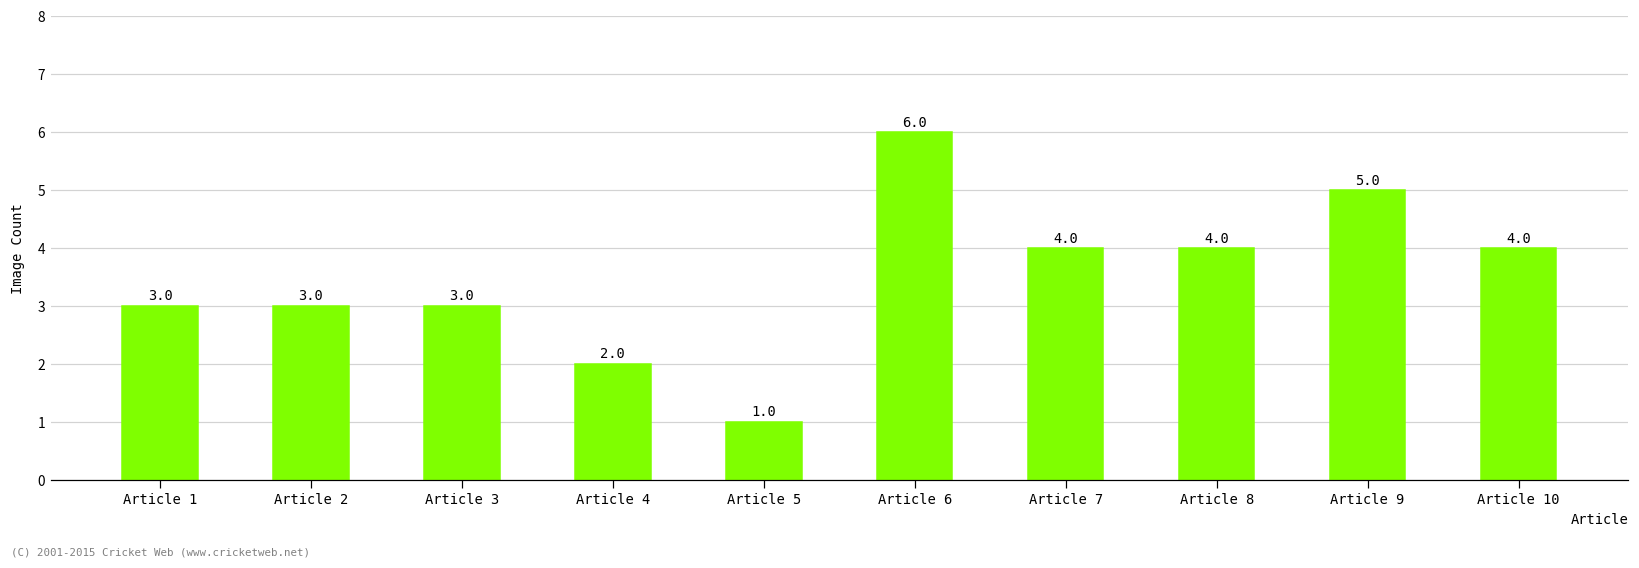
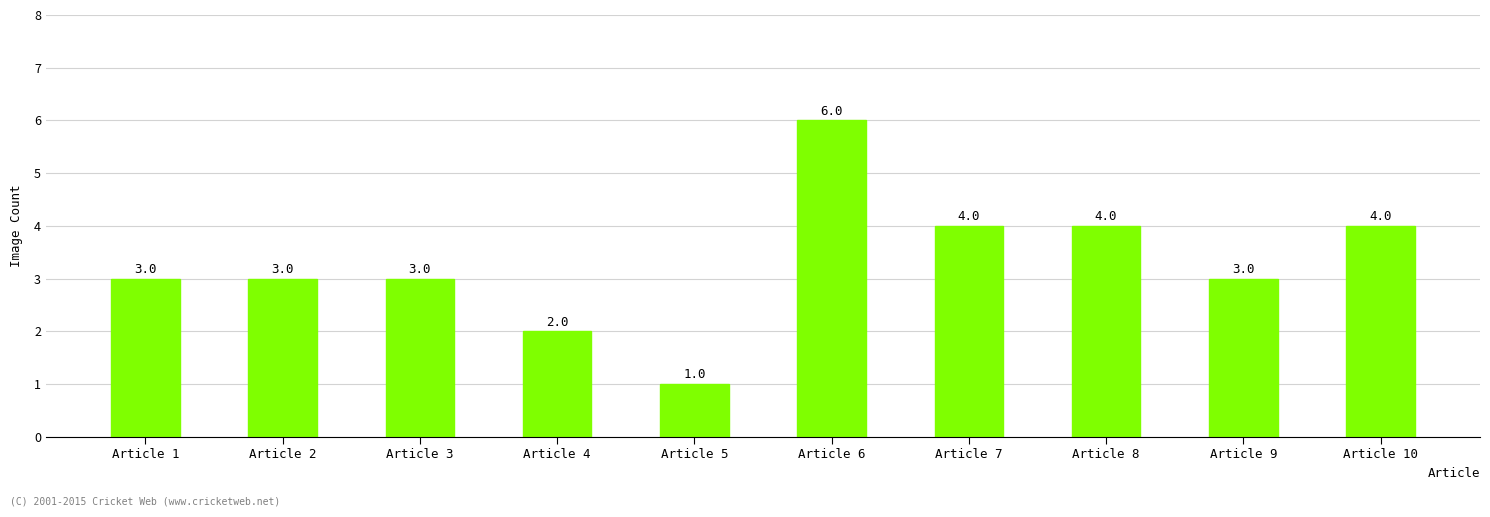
Article 9: 5.0 -> 3.0
